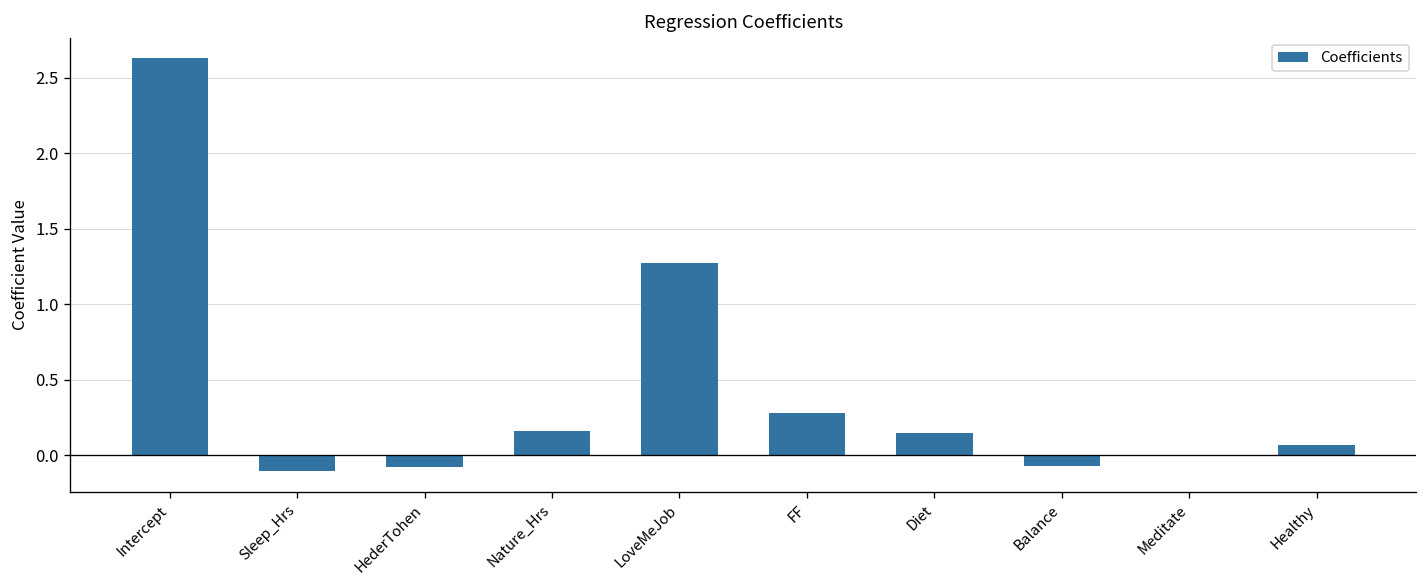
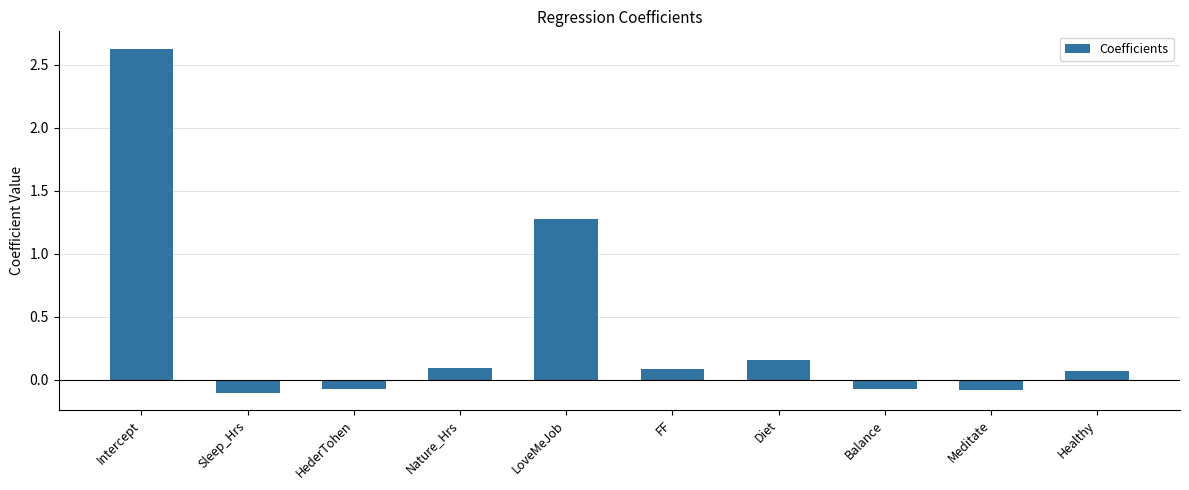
Nature_Hrs: 0.16 -> 0.09
FF: 0.28 -> 0.08
Meditate: 0.00 -> -0.09
